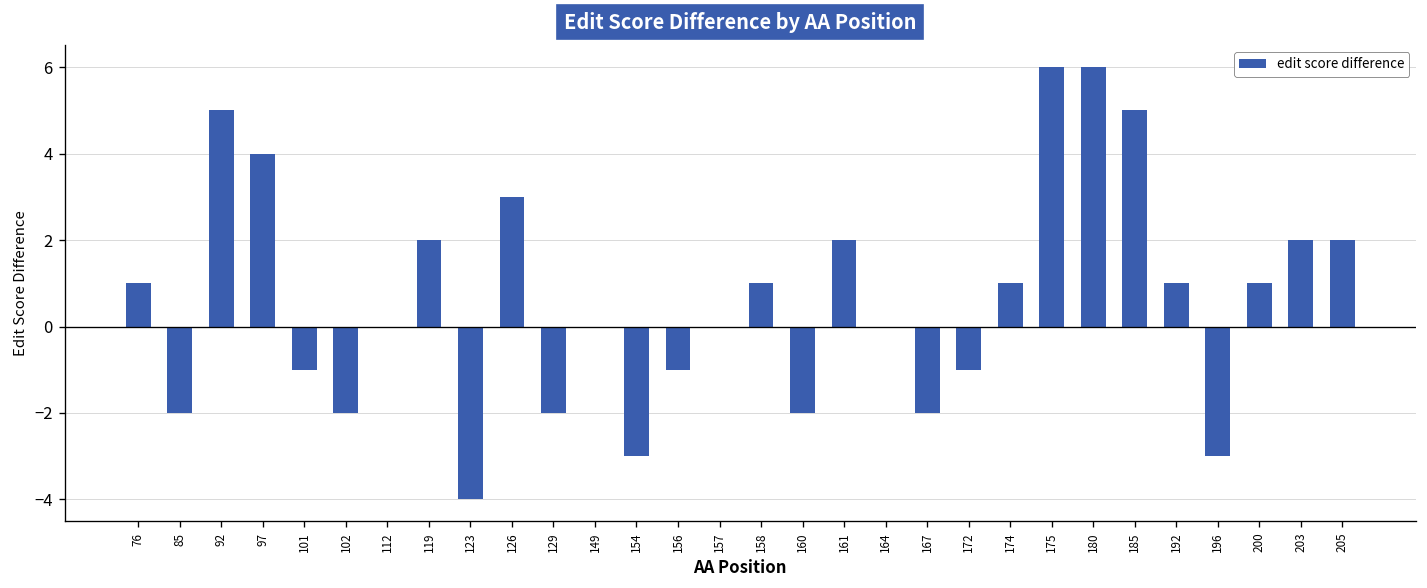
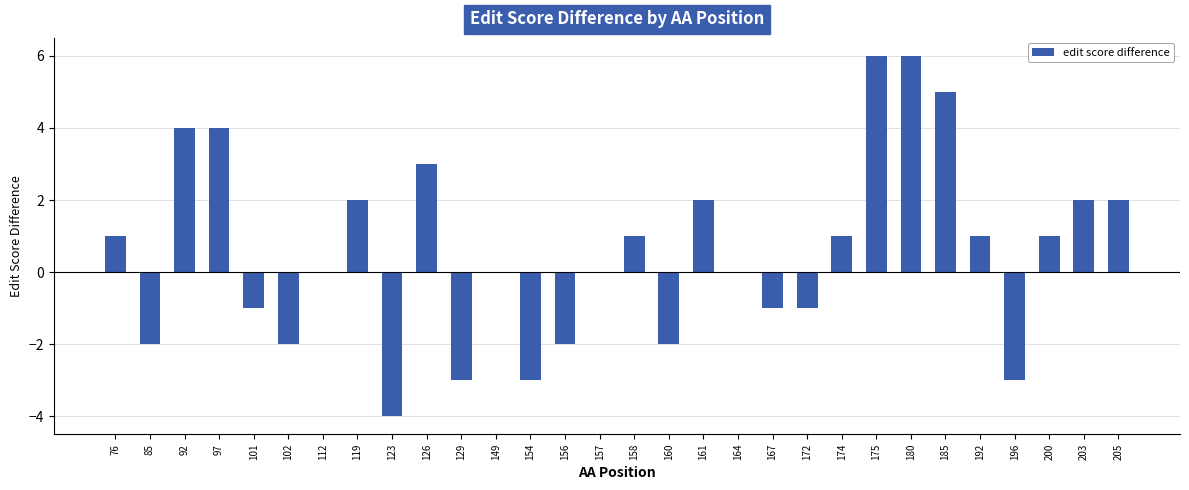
92: 5 -> 4
129: -2 -> -3
156: -1 -> -2
167: -2 -> -1
